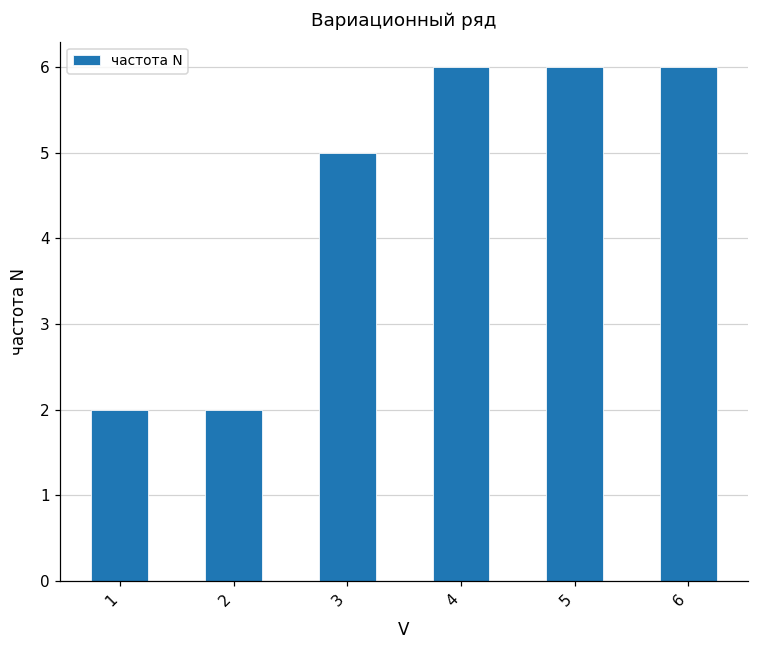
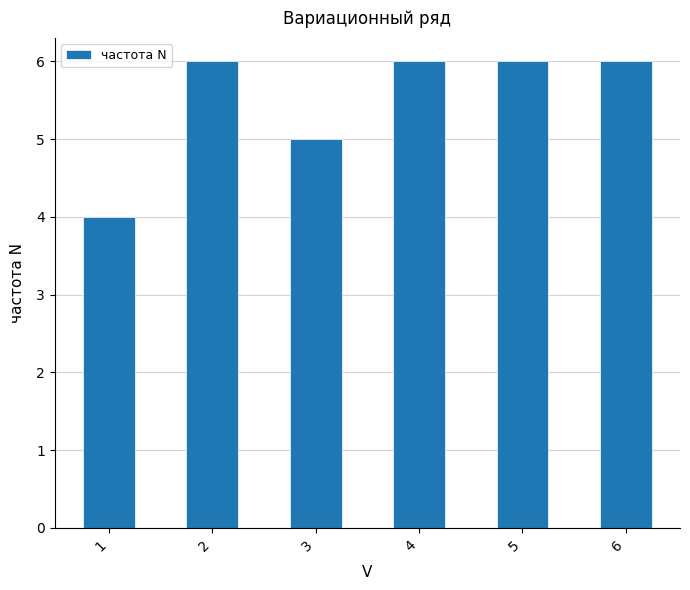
1: 2 -> 4
2: 2 -> 6
